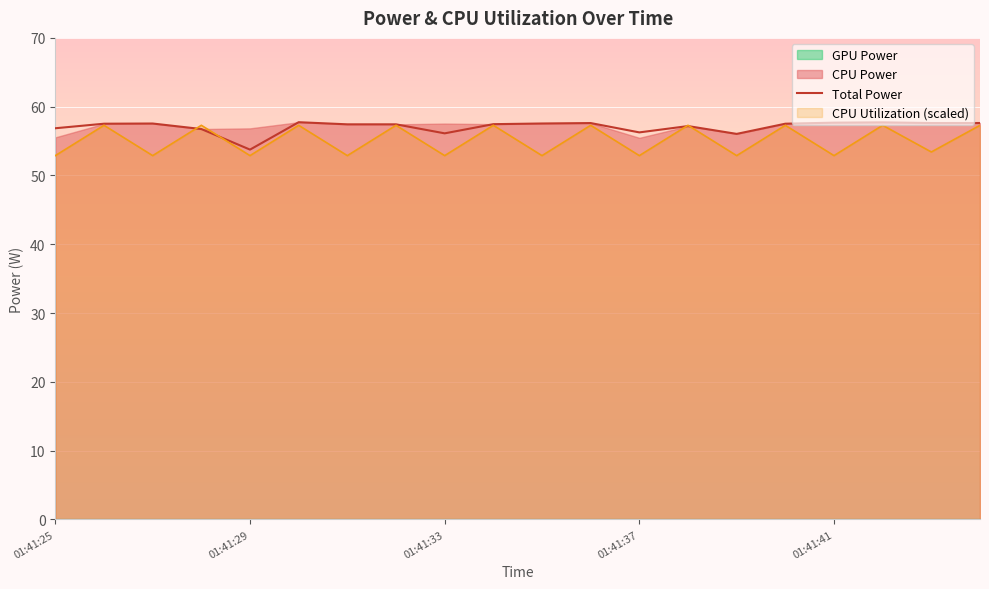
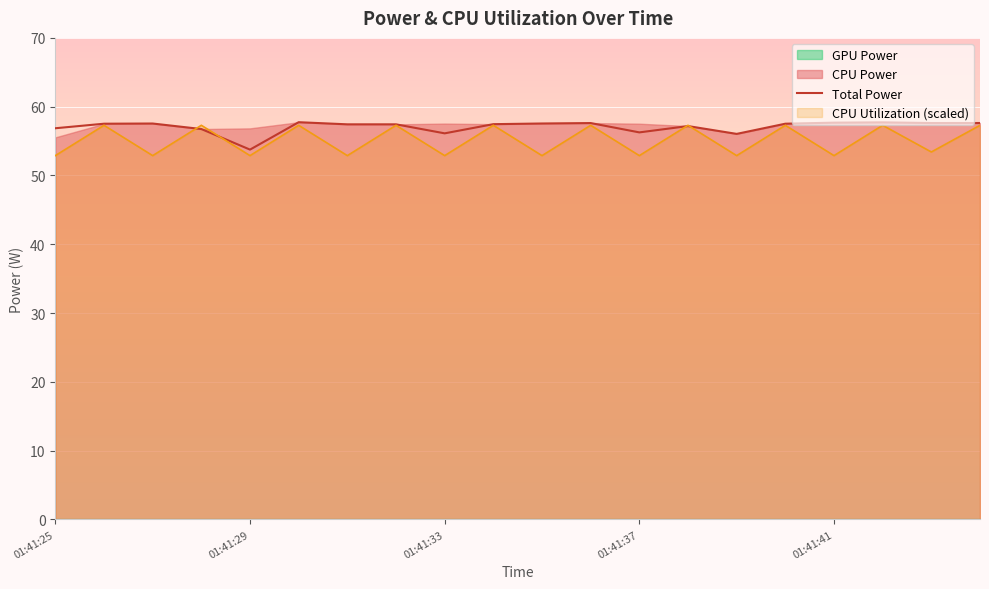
CPU Power, 01:41:37: 55 -> 58
